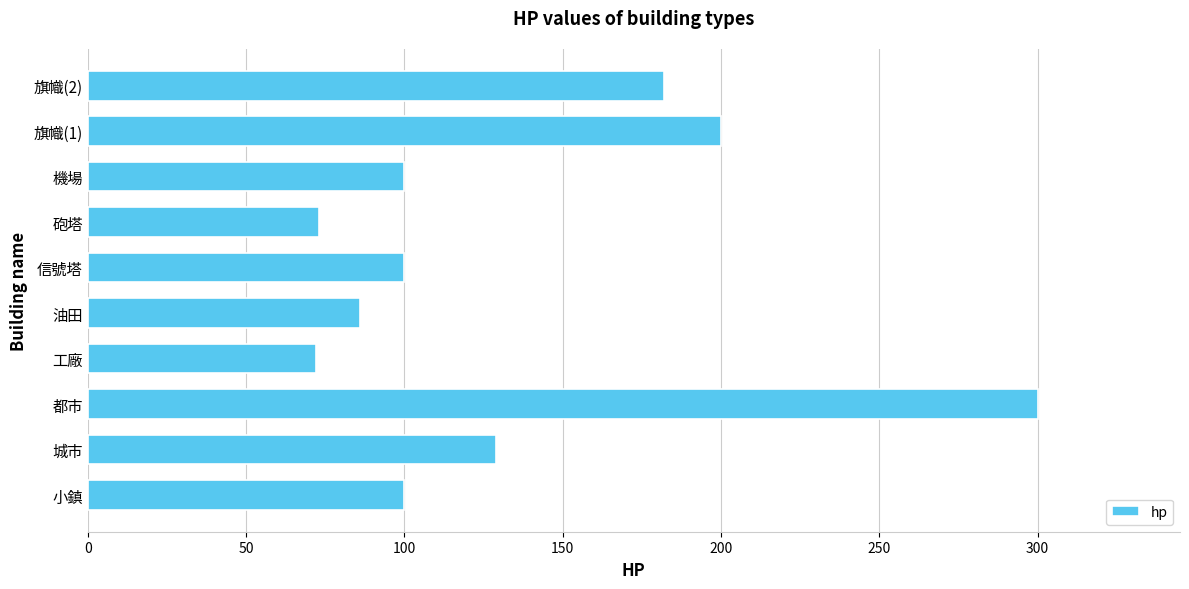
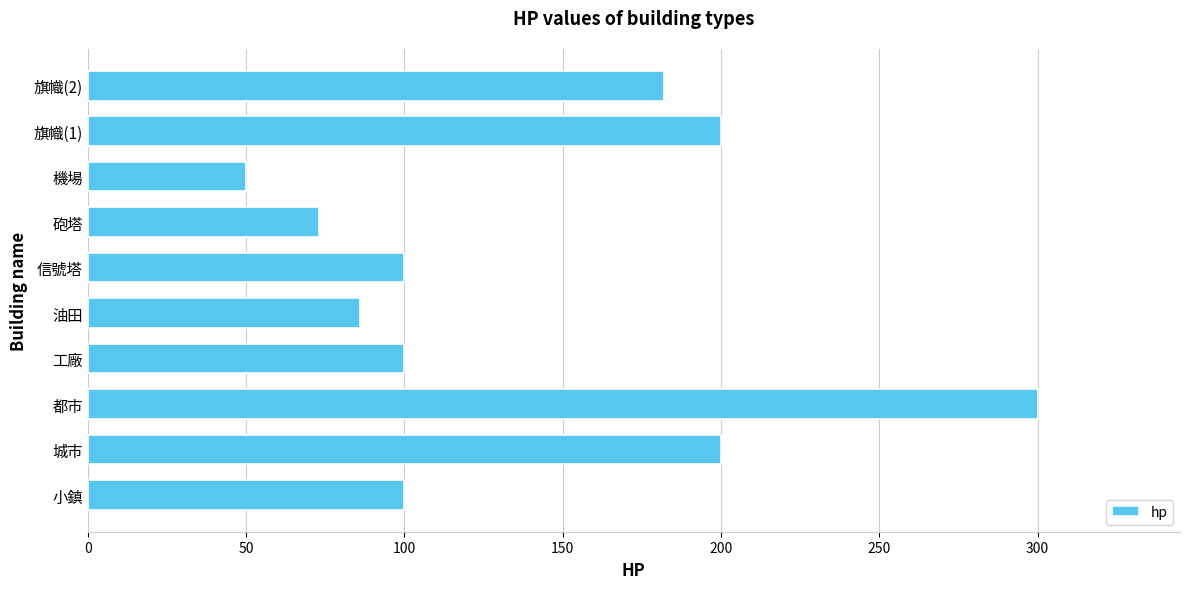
機場: 100 -> 50
工廠: 72 -> 100
城市: 129 -> 200
